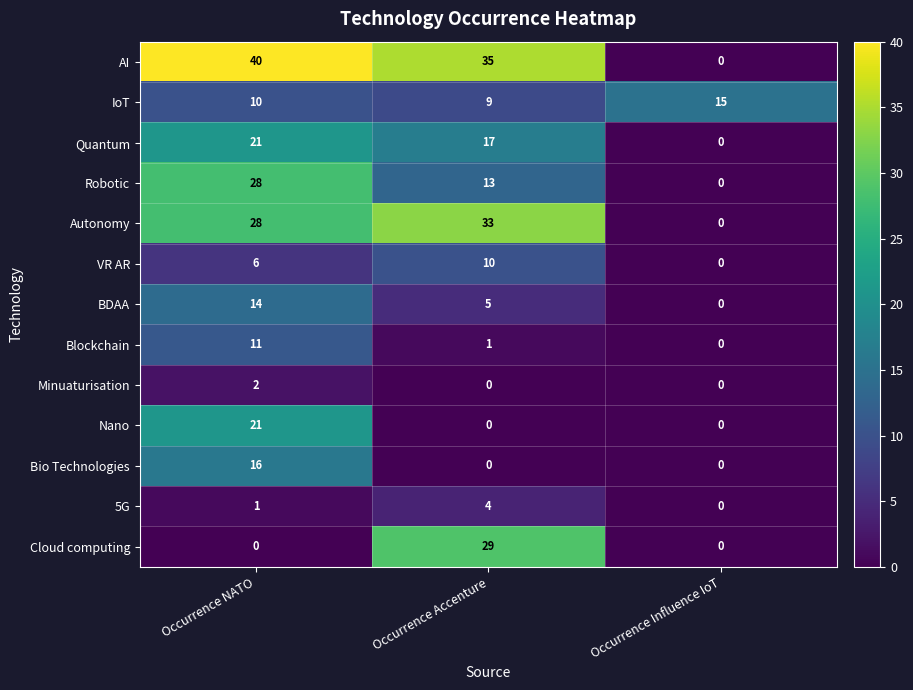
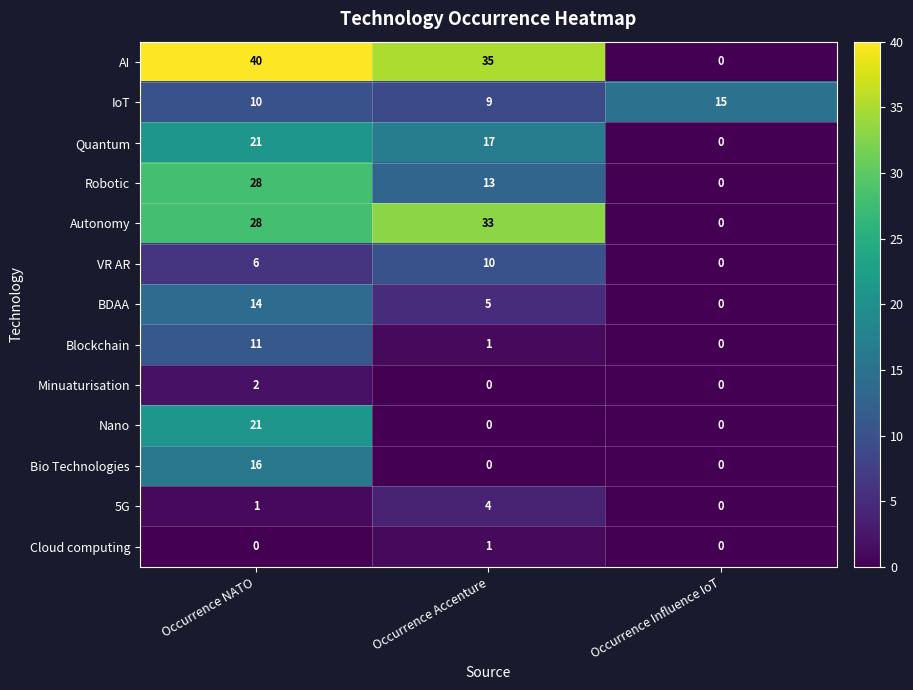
Cloud computing, Occurrence Accenture: 29 -> 1
